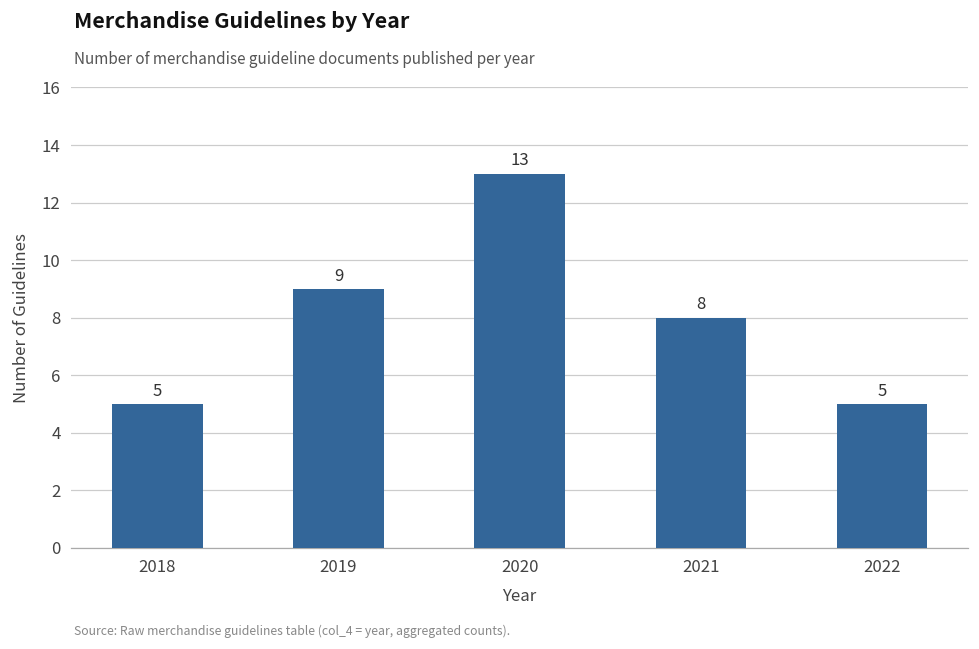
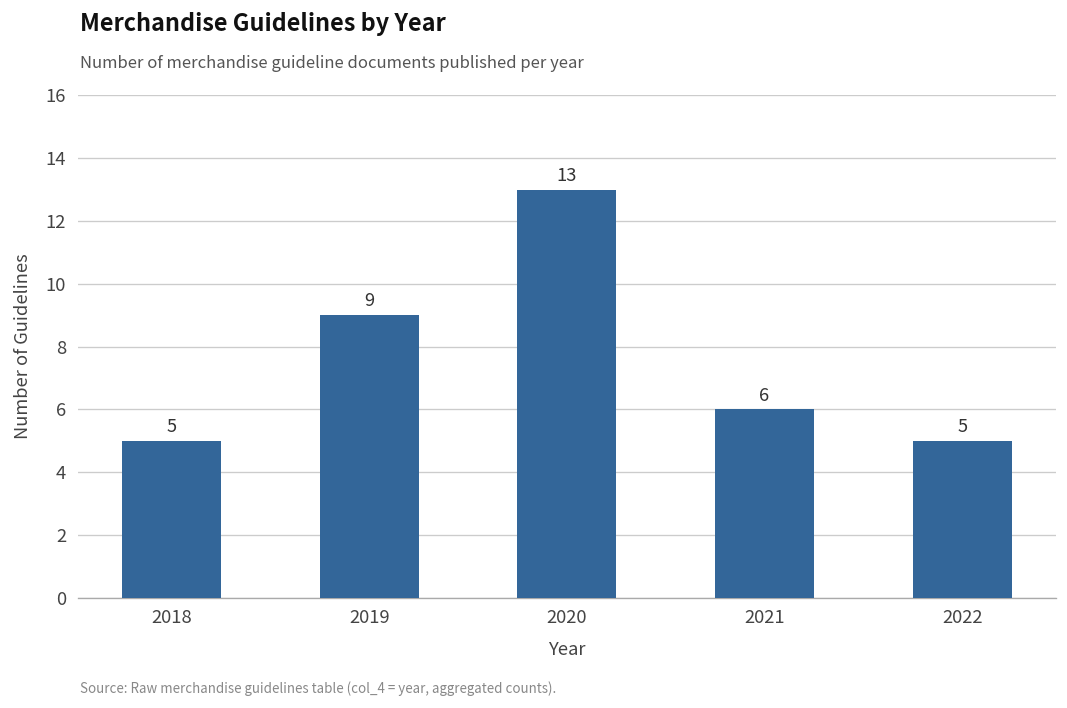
2021: 8 -> 6
